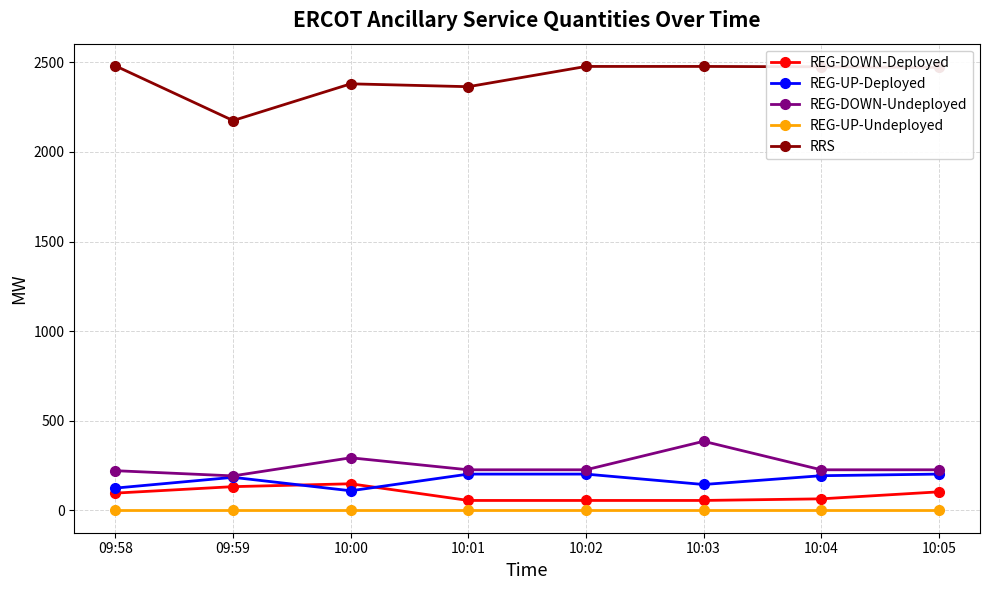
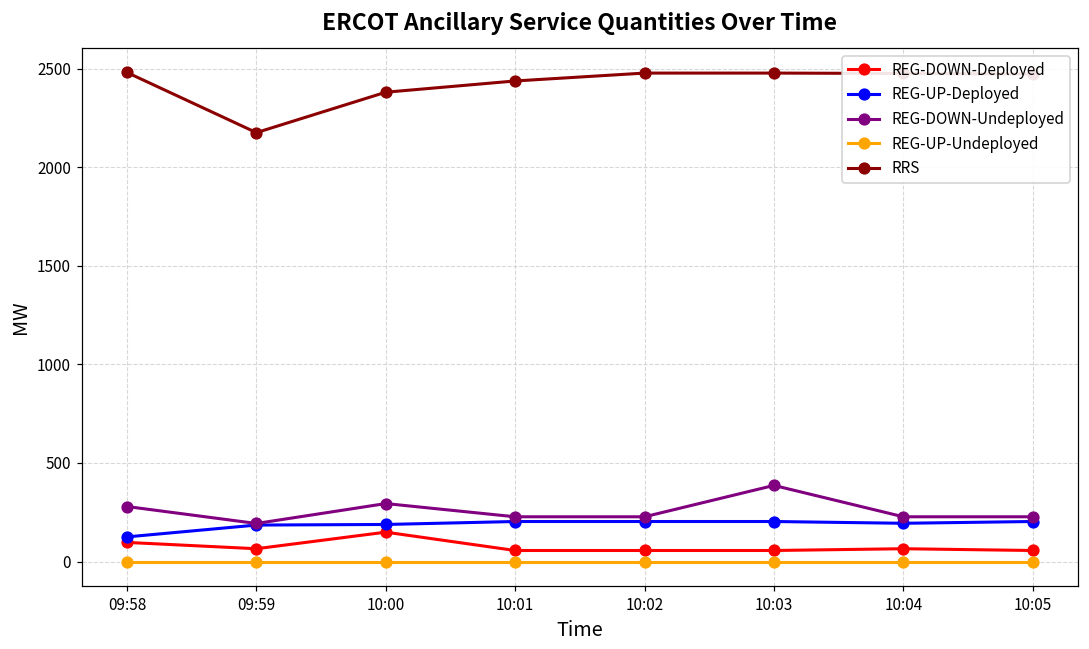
REG-DOWN-Undeployed, 09:58: 220 -> 280
REG-DOWN-Deployed, 09:59: 130 -> 70
REG-UP-Deployed, 10:00: 110 -> 190
RRS, 10:01: 2360 -> 2440
REG-UP-Deployed, 10:03: 150 -> 200
REG-DOWN-Deployed, 10:05: 100 -> 60
